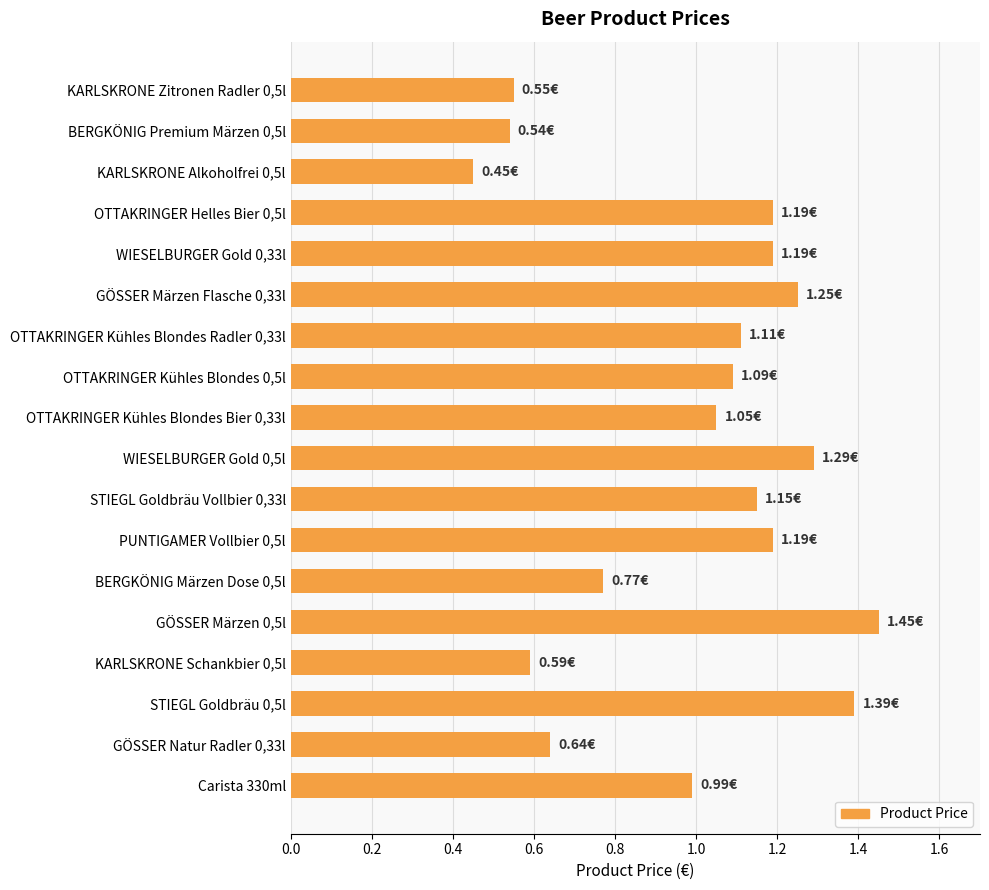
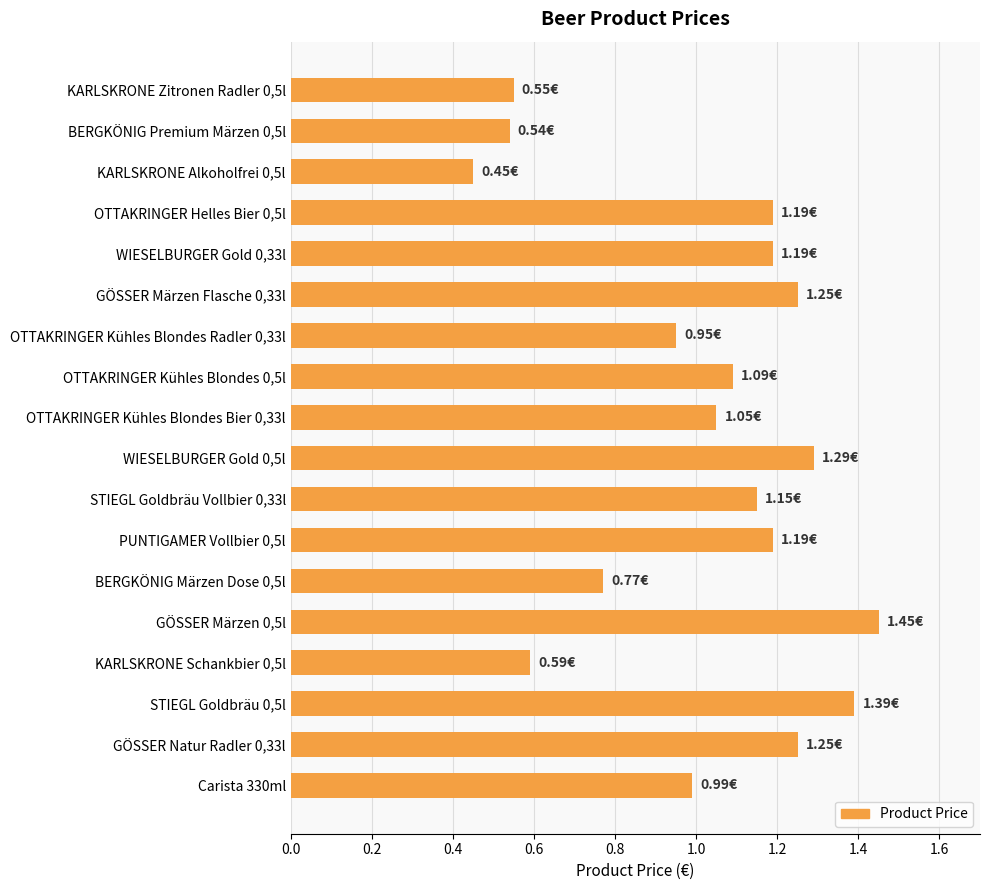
OTTAKRINGER Kühles Blondes Radler 0,33l: 1.11€ -> 0.95€
GÖSSER Natur Radler 0,33l: 0.64€ -> 1.25€
